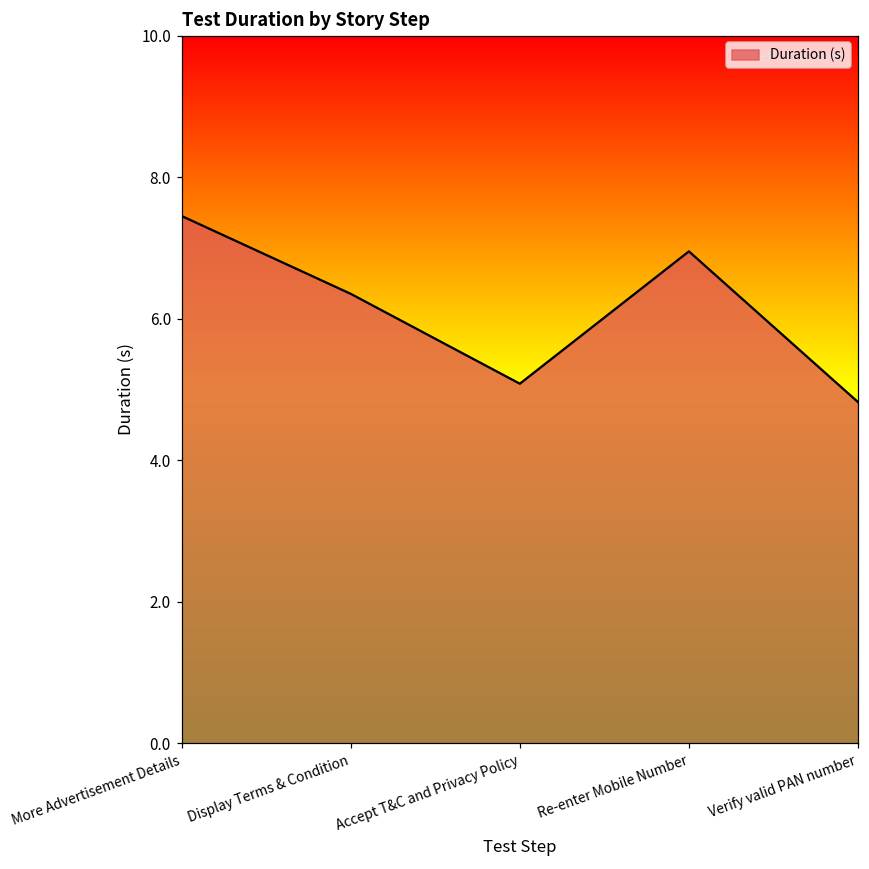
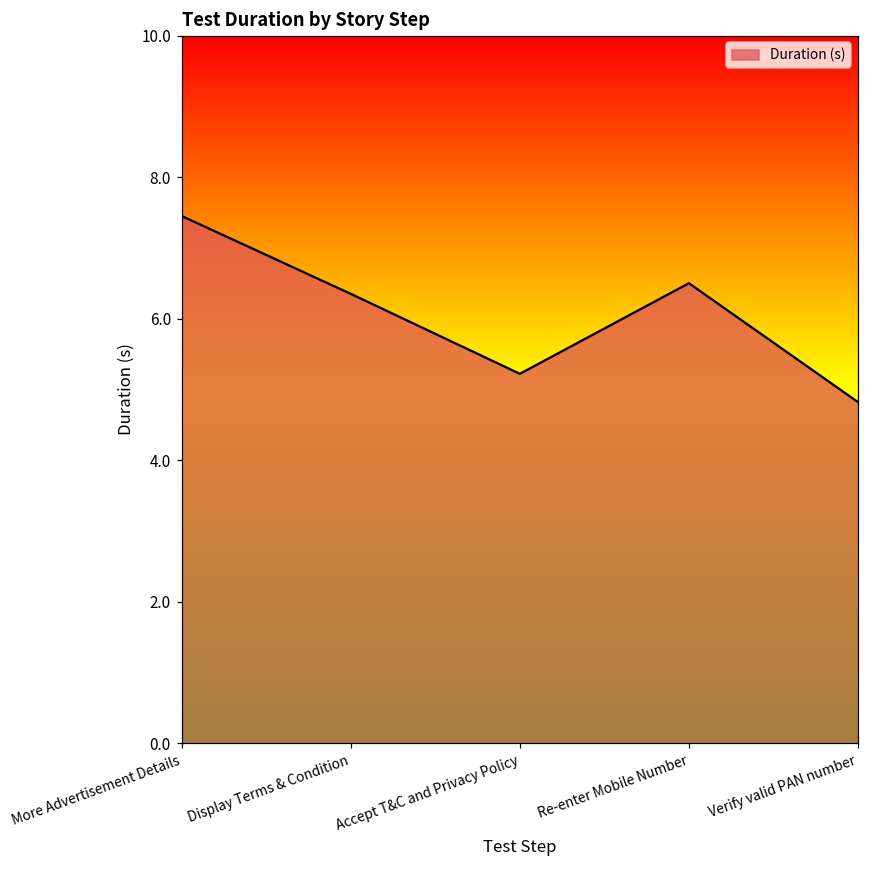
Accept T&C and Privacy Policy: 5.1 -> 5.2
Re-enter Mobile Number: 7.0 -> 6.5
